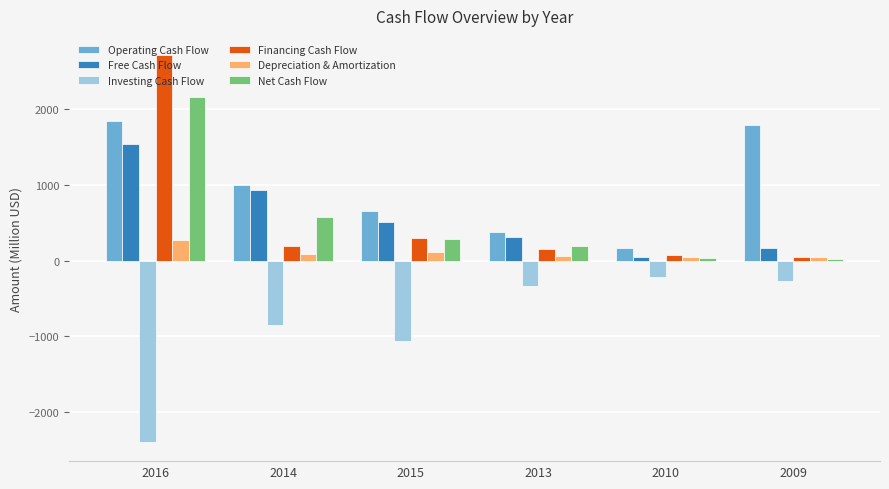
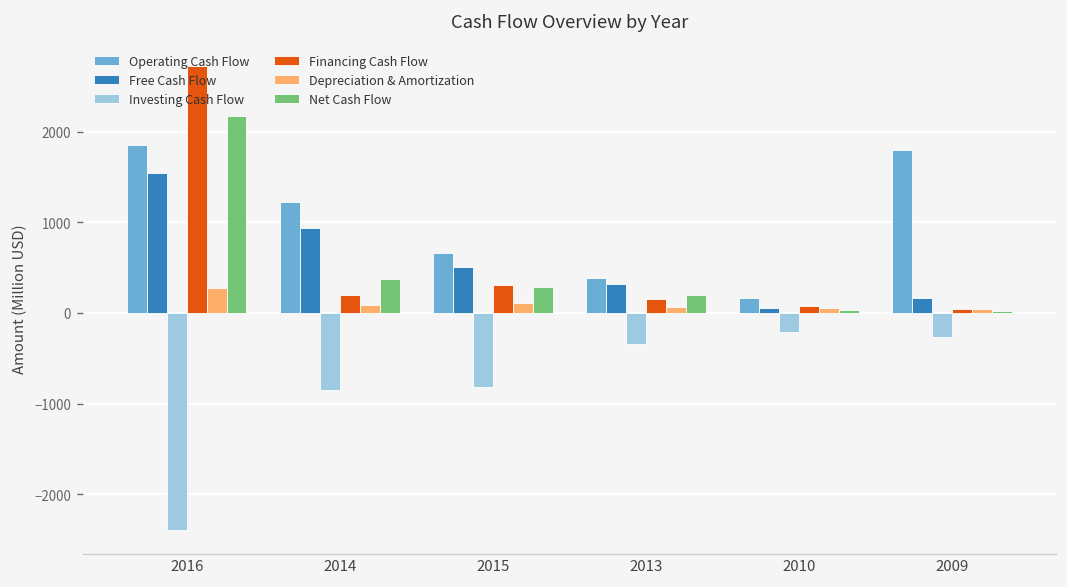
Operating Cash Flow, 2014: 1000 -> 1200
Net Cash Flow, 2014: 600 -> 400
Investing Cash Flow, 2015: -1100 -> -800
